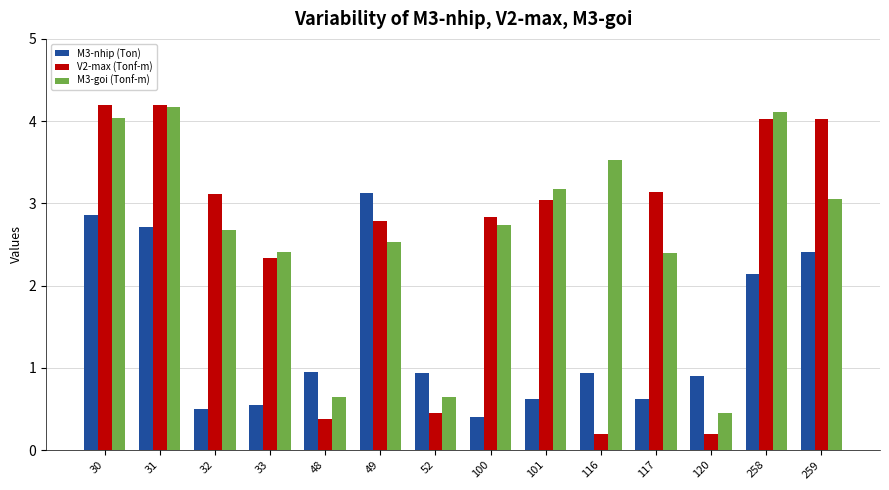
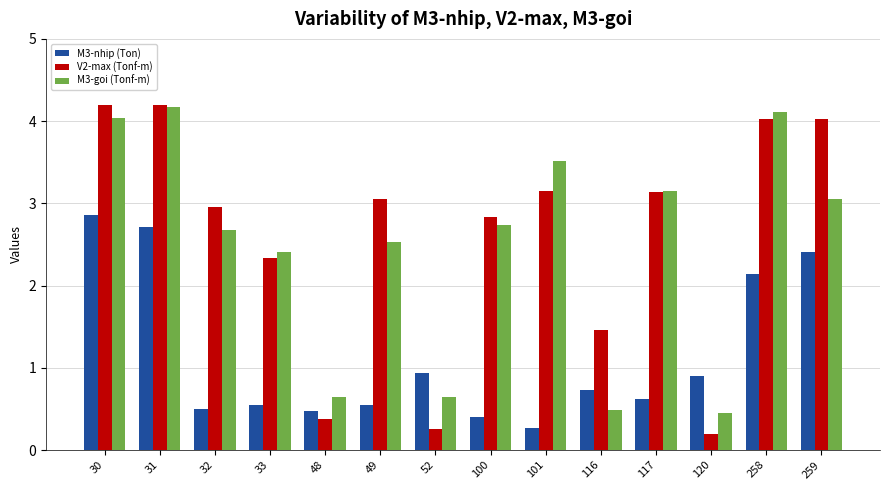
V2-max (Tonf-m), 32: 3.1 -> 3.0
M3-nhip (Ton), 48: 0.9 -> 0.5
M3-nhip (Ton), 49: 3.1 -> 0.5
V2-max (Tonf-m), 49: 2.8 -> 3.1
V2-max (Tonf-m), 52: 0.5 -> 0.3
M3-nhip (Ton), 101: 0.6 -> 0.3
V2-max (Tonf-m), 101: 3.0 -> 3.2
M3-goi (Tonf-m), 101: 3.2 -> 3.5
M3-nhip (Ton), 116: 0.9 -> 0.7
V2-max (Tonf-m), 116: 0.2 -> 1.5
M3-goi (Tonf-m), 116: 3.5 -> 0.5
M3-goi (Tonf-m), 117: 2.4 -> 3.2
